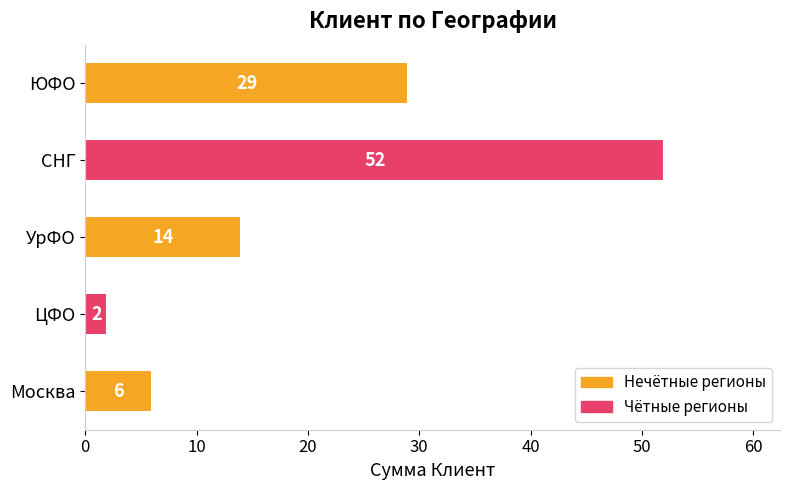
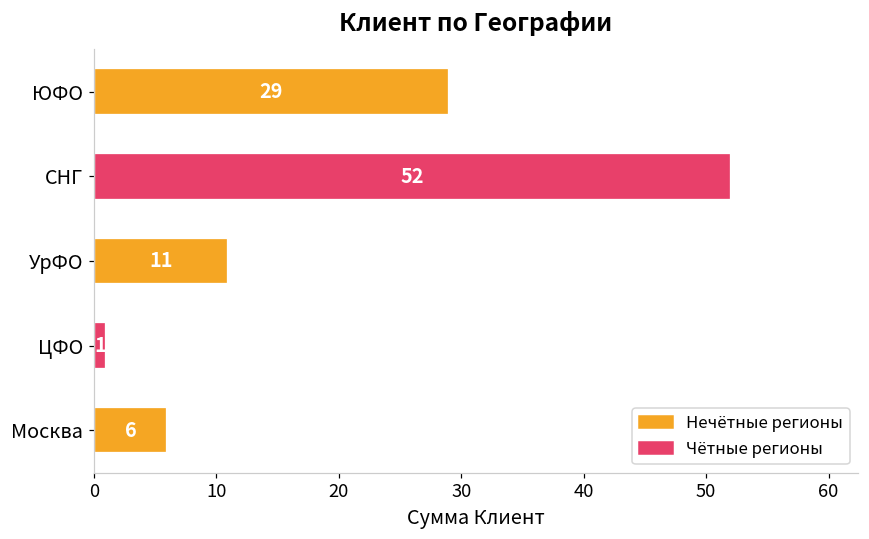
УрФО: 14 -> 11
ЦФО: 2 -> 1
